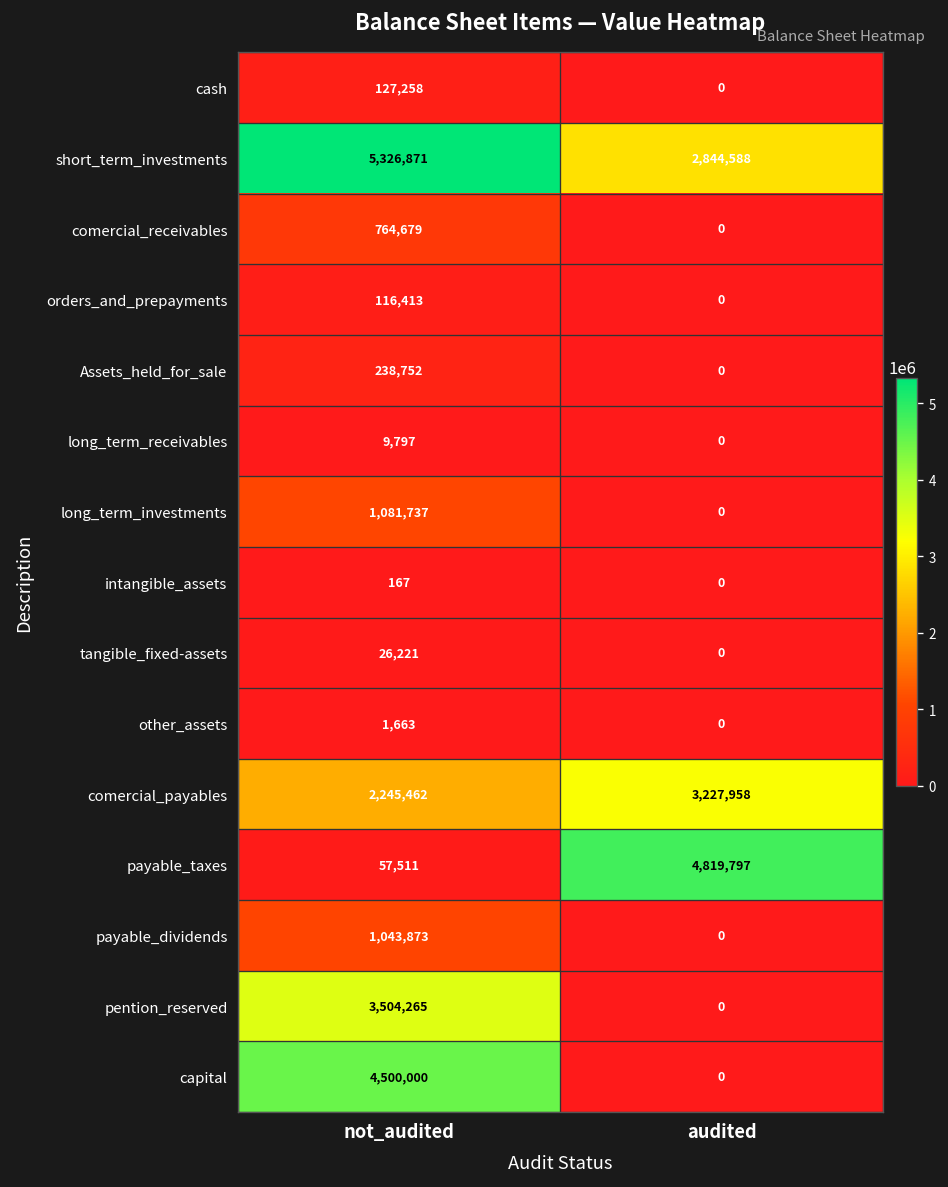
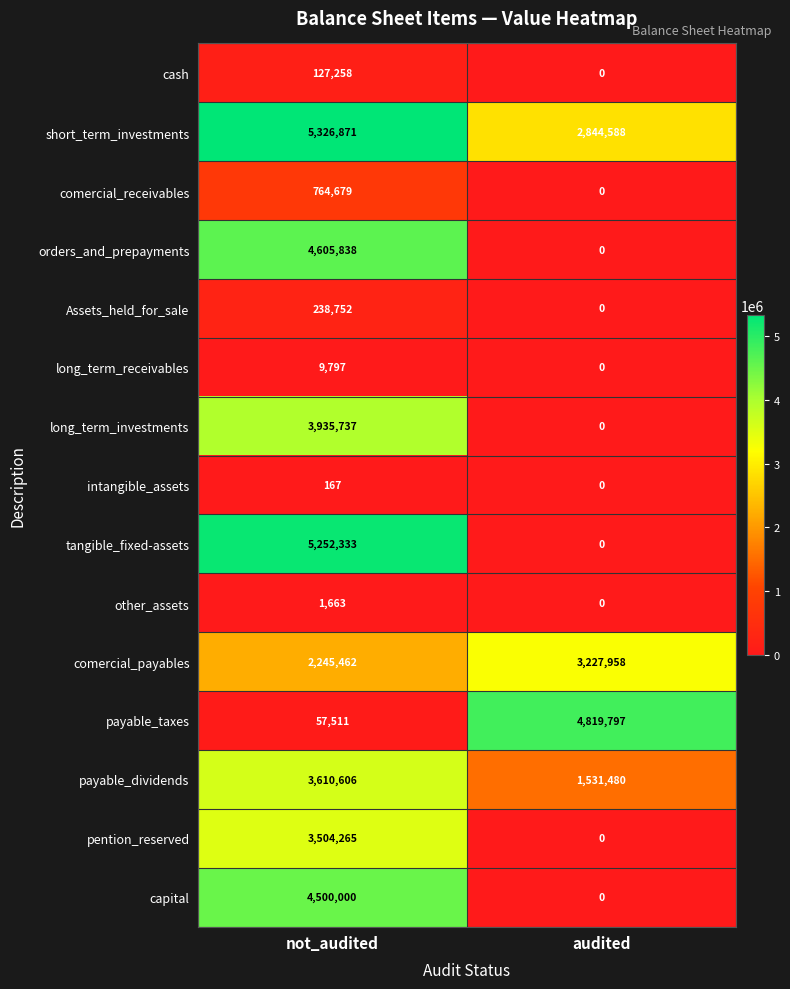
orders_and_prepayments, not_audited: 116,413 -> 4,605,838
long_term_investments, not_audited: 1,081,737 -> 3,935,737
tangible_fixed-assets, not_audited: 26,221 -> 5,252,333
payable_dividends, not_audited: 1,043,873 -> 3,610,606
payable_dividends, audited: 0 -> 1,531,480
